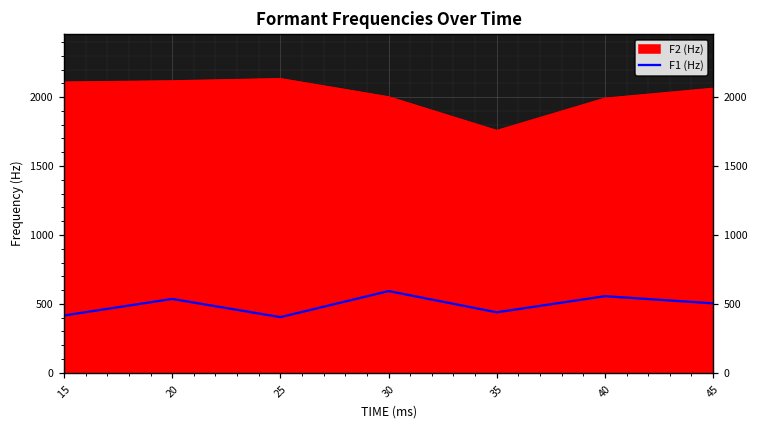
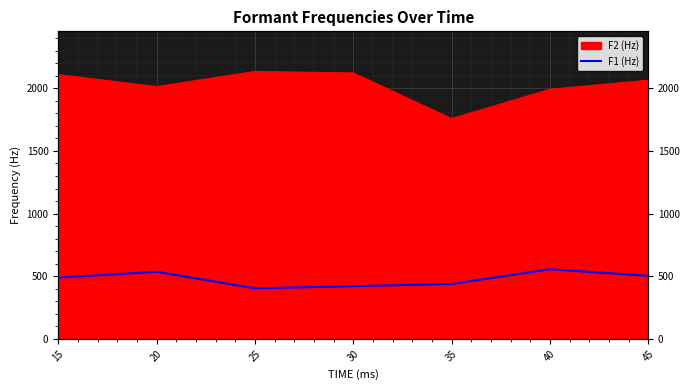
F1 (Hz), 15: 420 -> 490
F2 (Hz), 20: 2120 -> 2010
F2 (Hz), 30: 2000 -> 2120
F1 (Hz), 30: 590 -> 420
